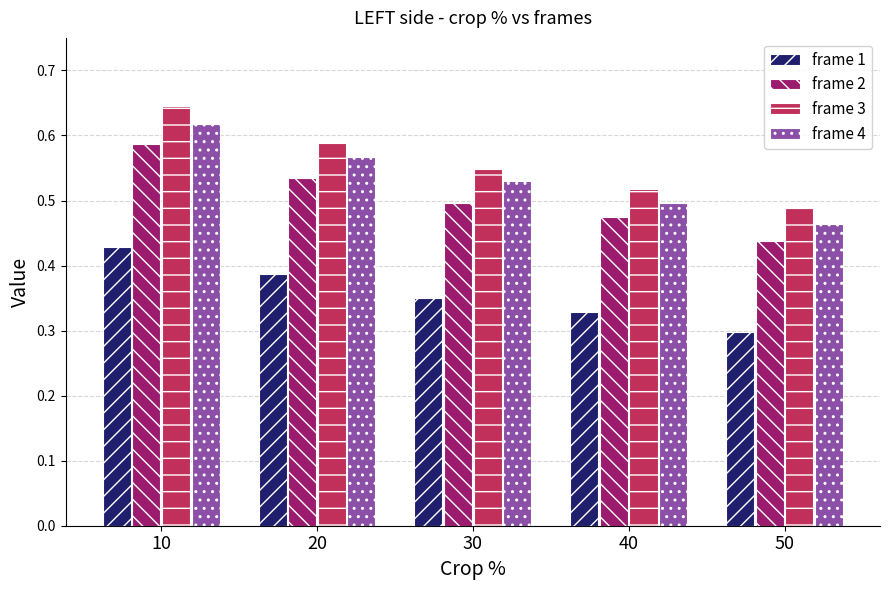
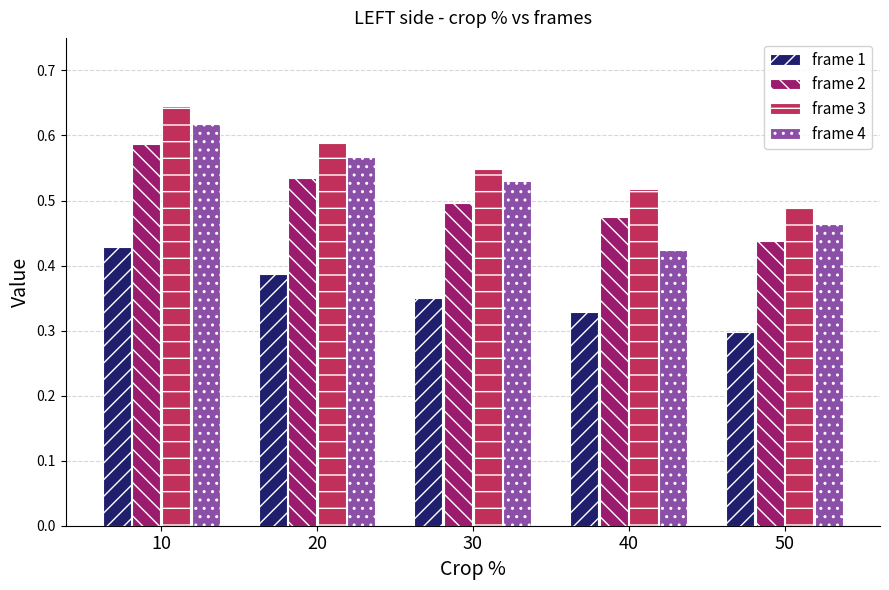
frame 4, 40: 0.50 -> 0.42
